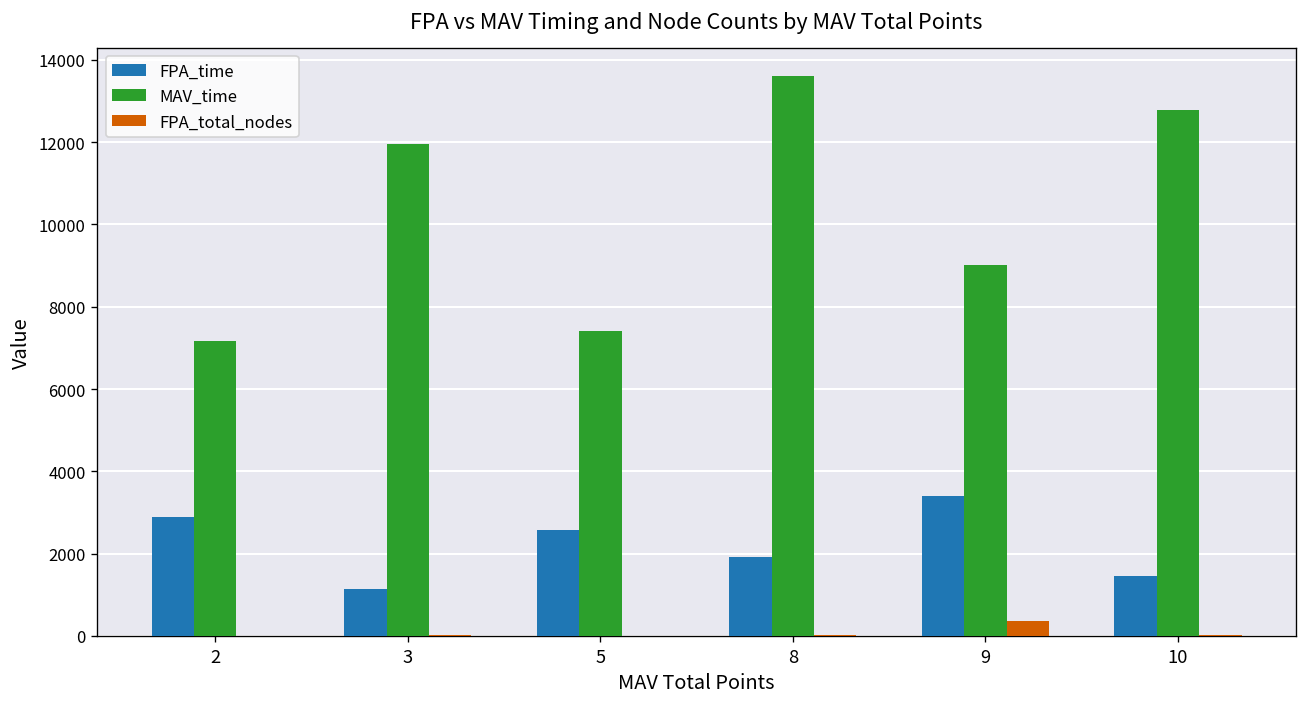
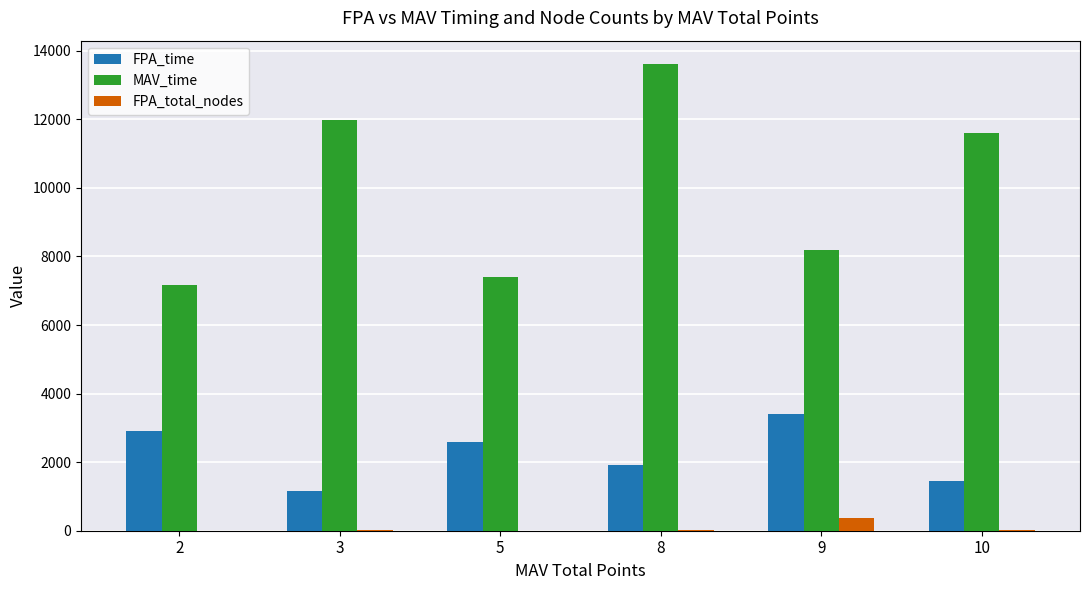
MAV_time, 9: 9000 -> 8200
MAV_time, 10: 12800 -> 11600
